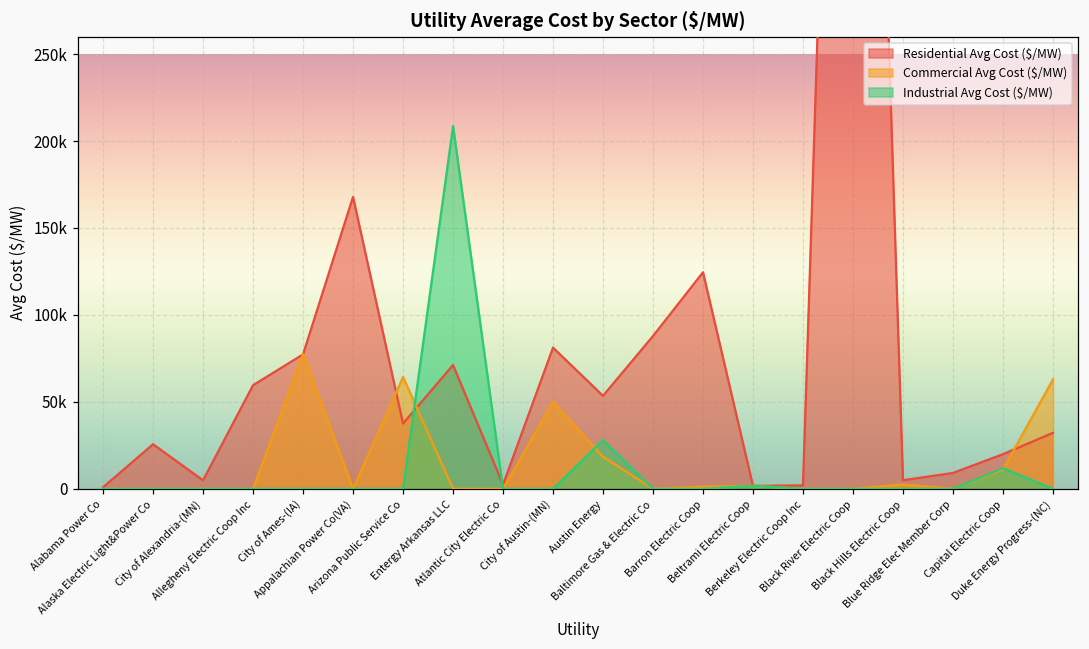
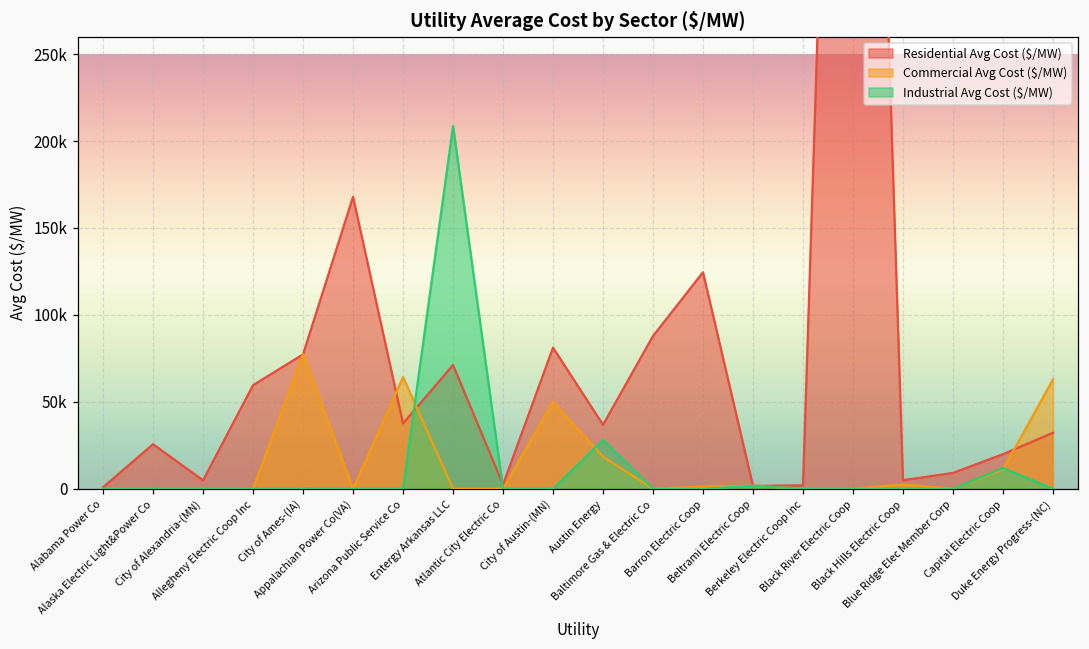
Residential Avg Cost ($/MW), Austin Energy: 53000 -> 37000
